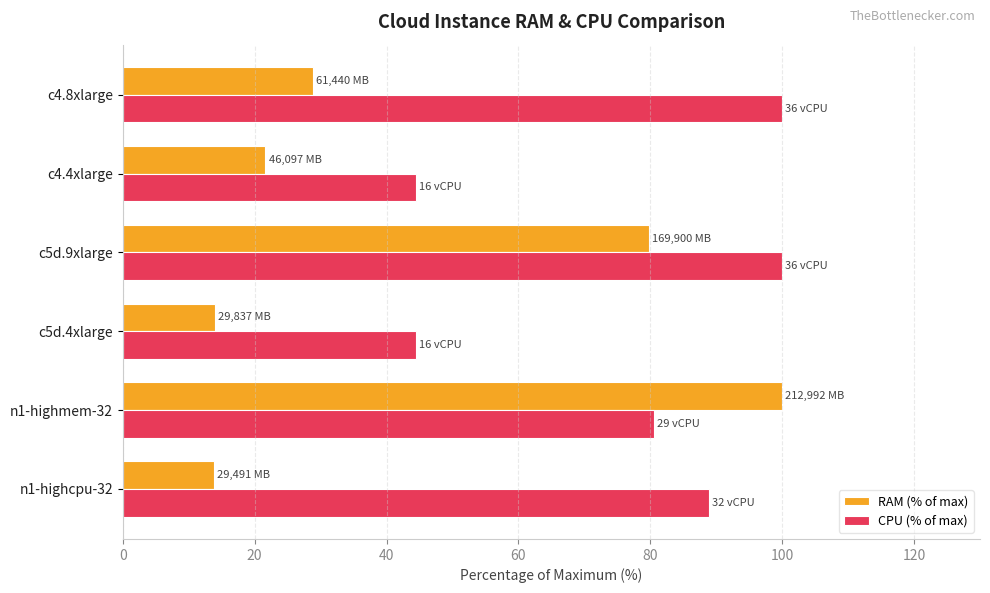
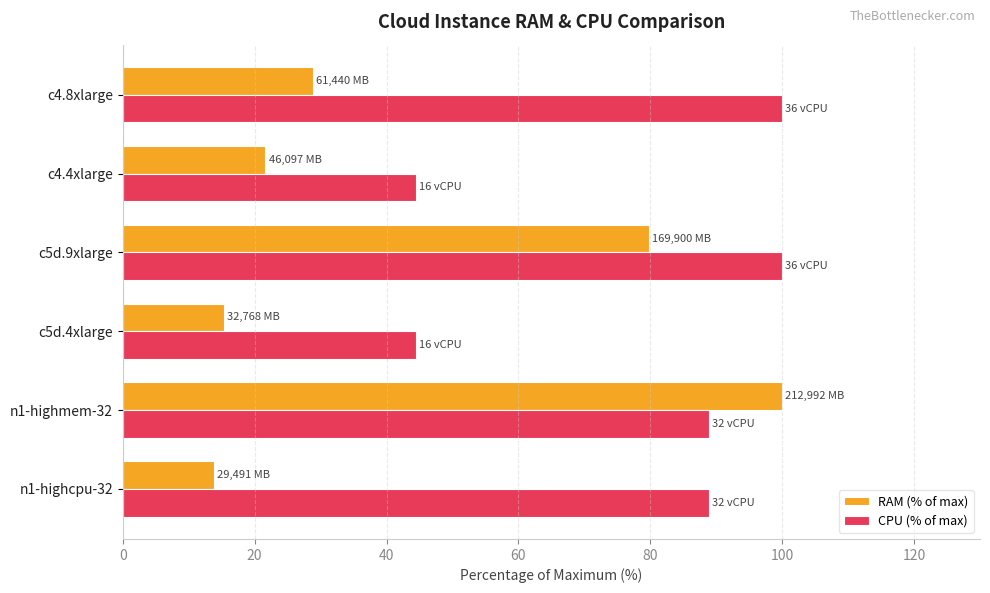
RAM (% of max), c5d.4xlarge: 29,837 -> 32,768
CPU (% of max), n1-highmem-32: 29 -> 32
